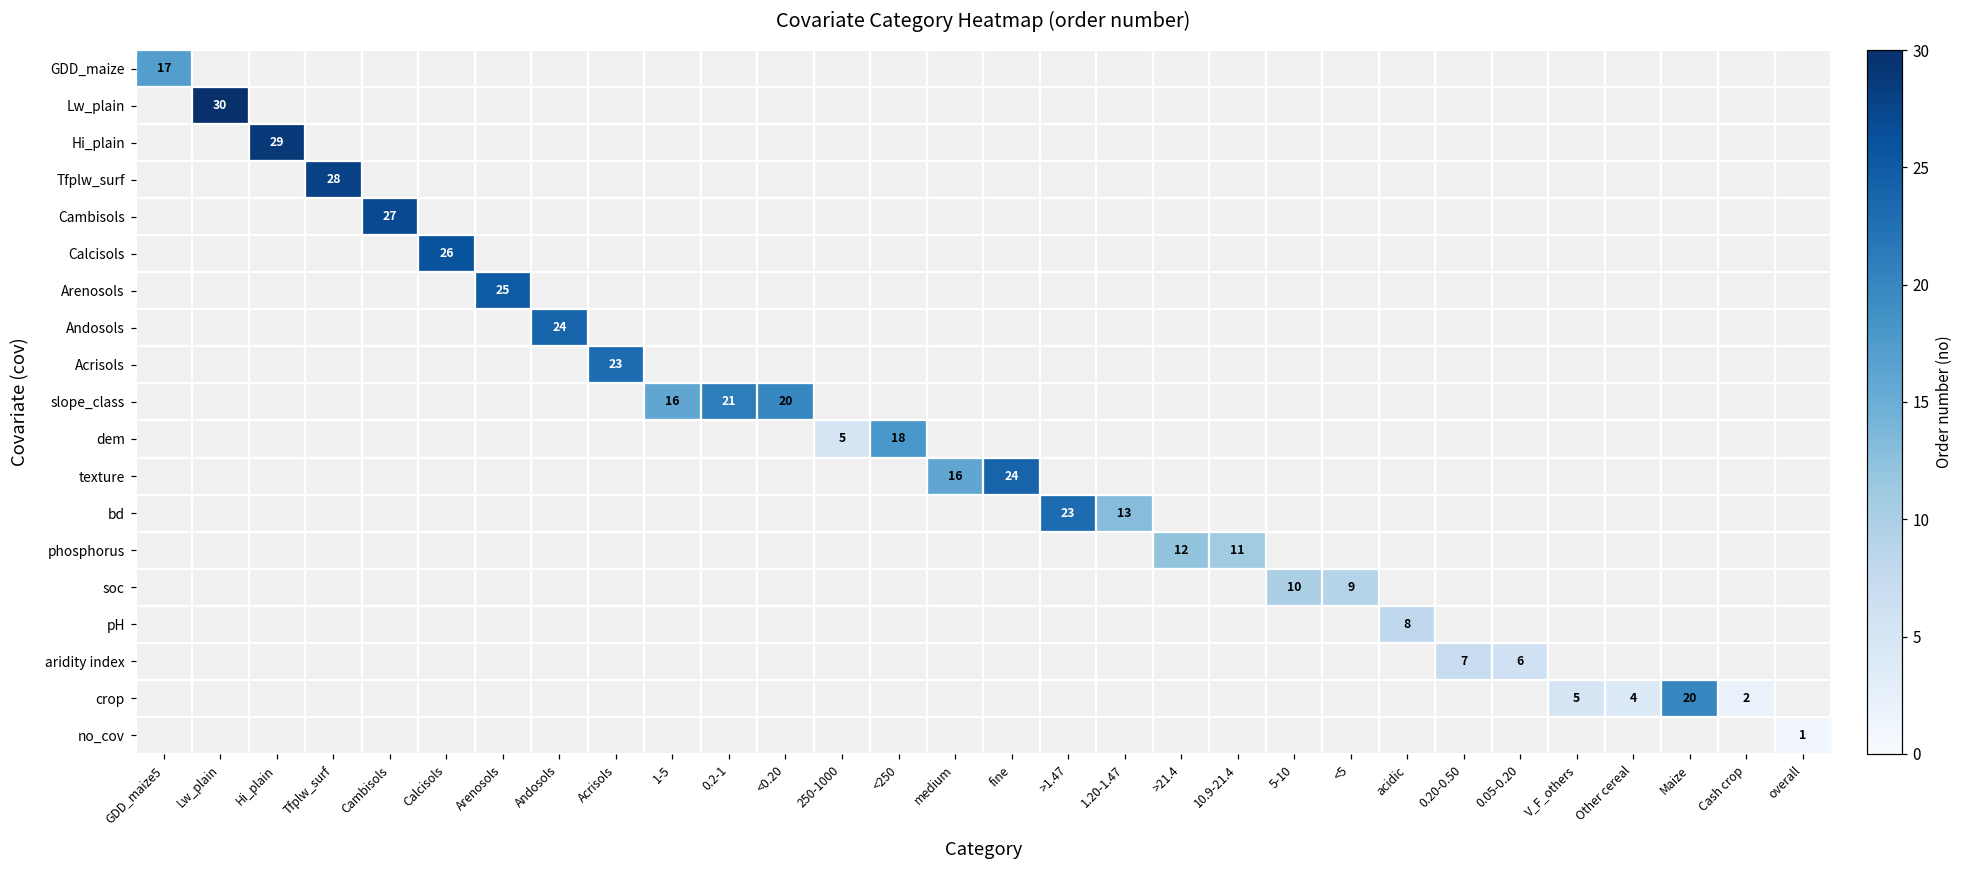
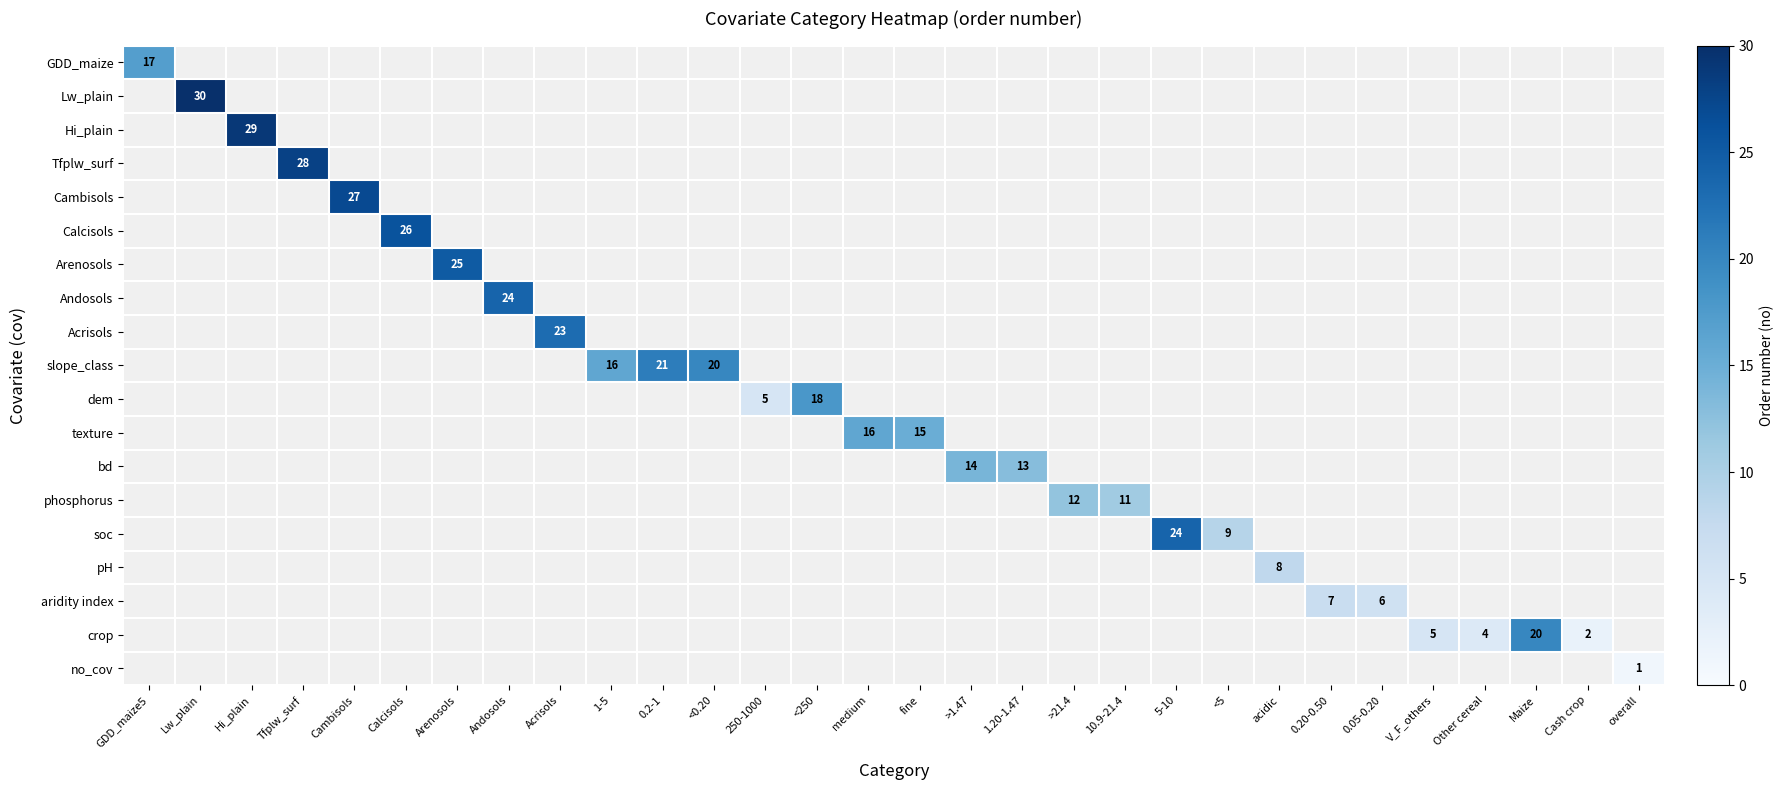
texture, fine: 24 -> 15
bd, >1.47: 23 -> 14
soc, 5-10: 10 -> 24
